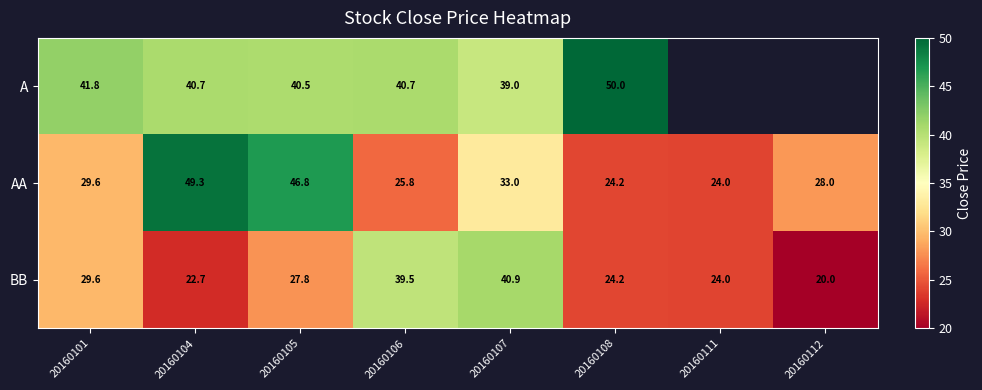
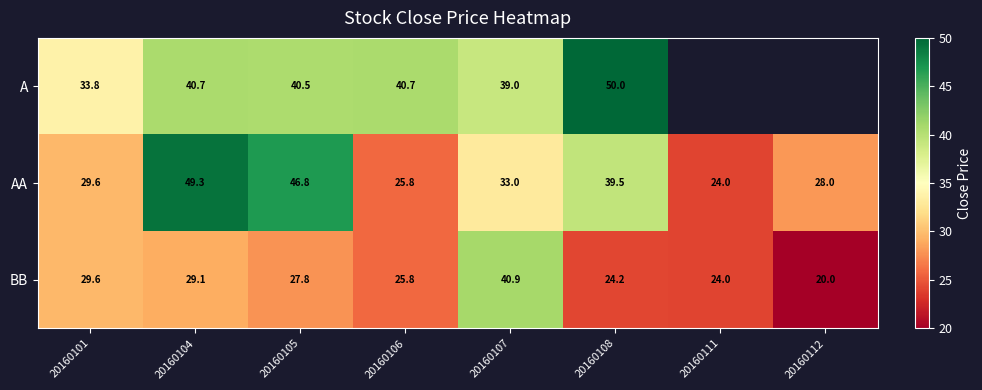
A, 20160101: 41.8 -> 33.8
AA, 20160108: 24.2 -> 39.5
BB, 20160104: 22.7 -> 29.1
BB, 20160106: 39.5 -> 25.8
